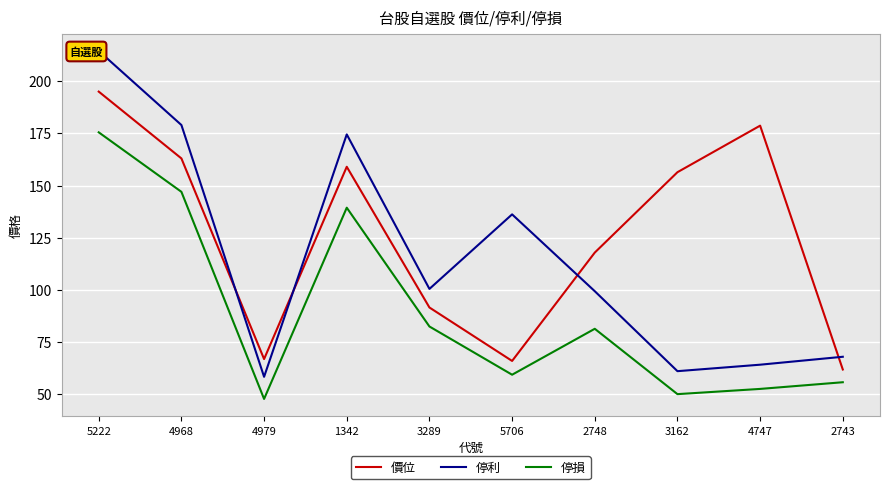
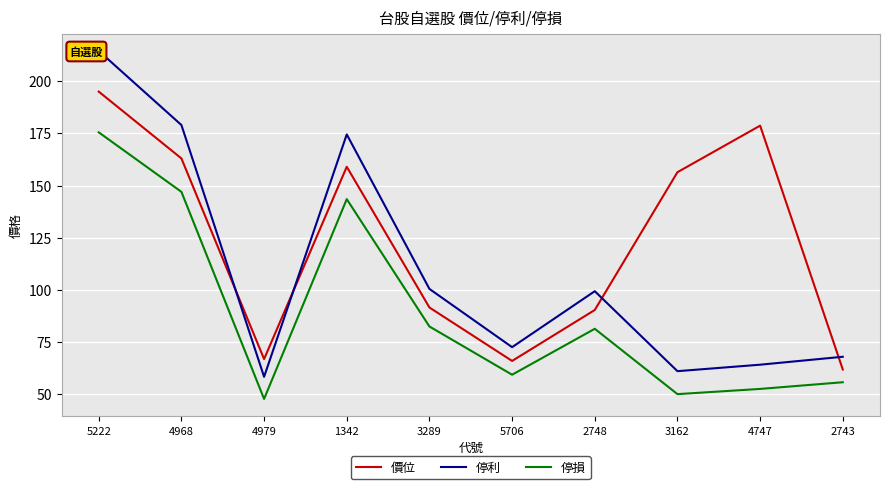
停損, 1342: 139 -> 144
停利, 5706: 136 -> 73
價位, 2748: 118 -> 90
